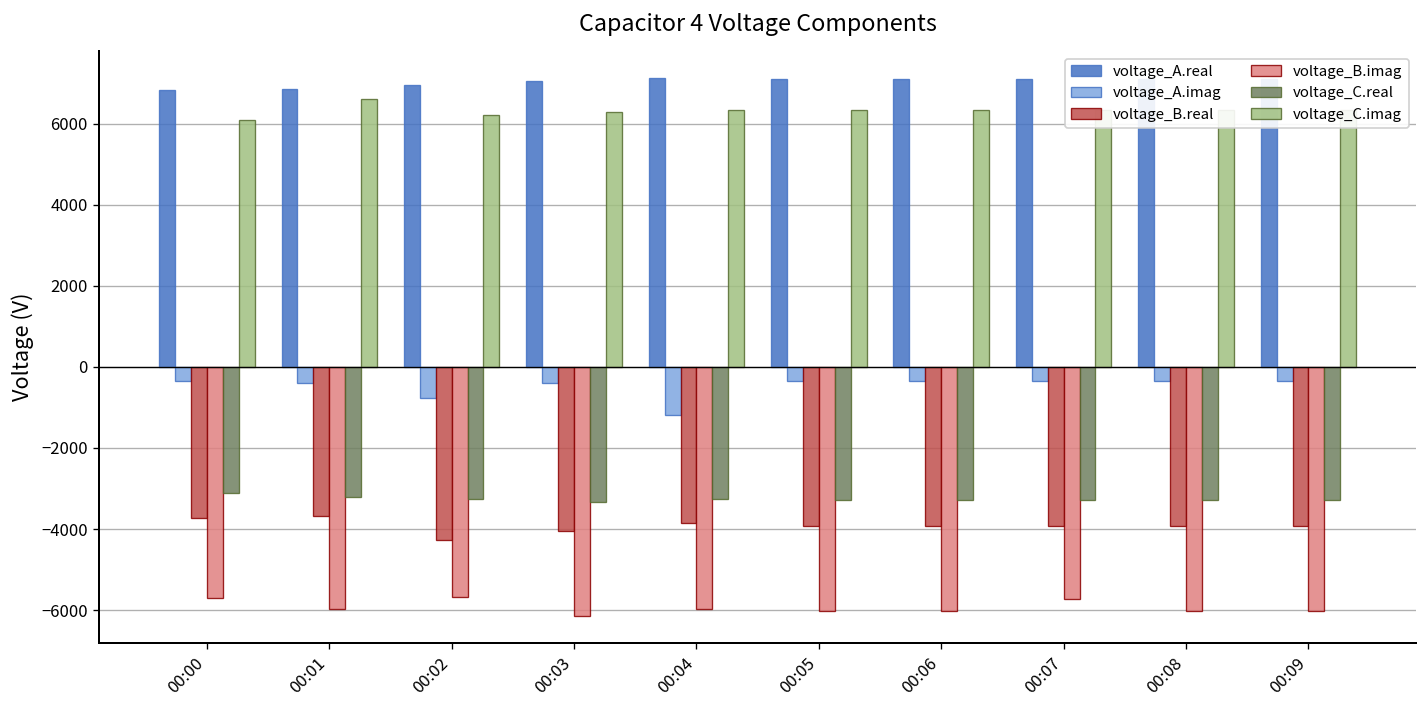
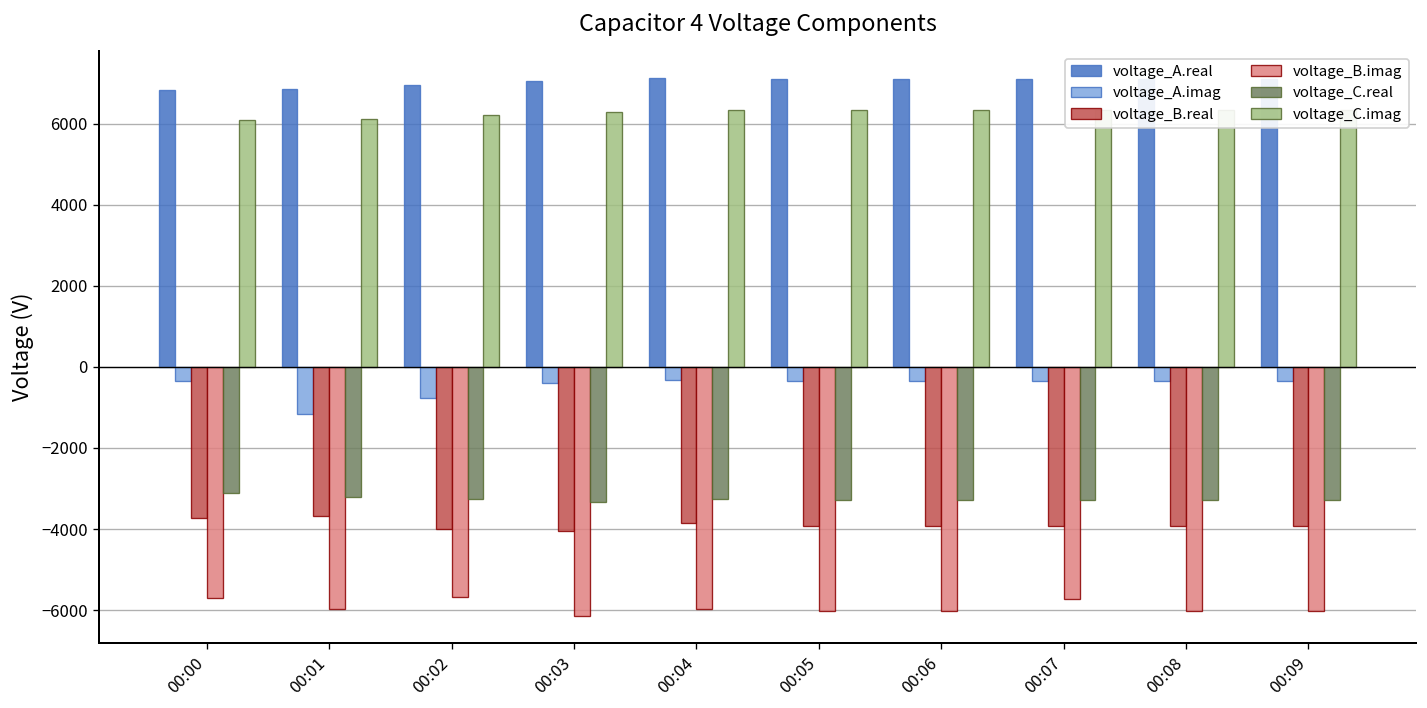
voltage_A.imag, 00:01: -400 -> -1200
voltage_C.imag, 00:01: 6600 -> 6100
voltage_B.real, 00:02: -4300 -> -4000
voltage_A.imag, 00:04: -1200 -> -300
